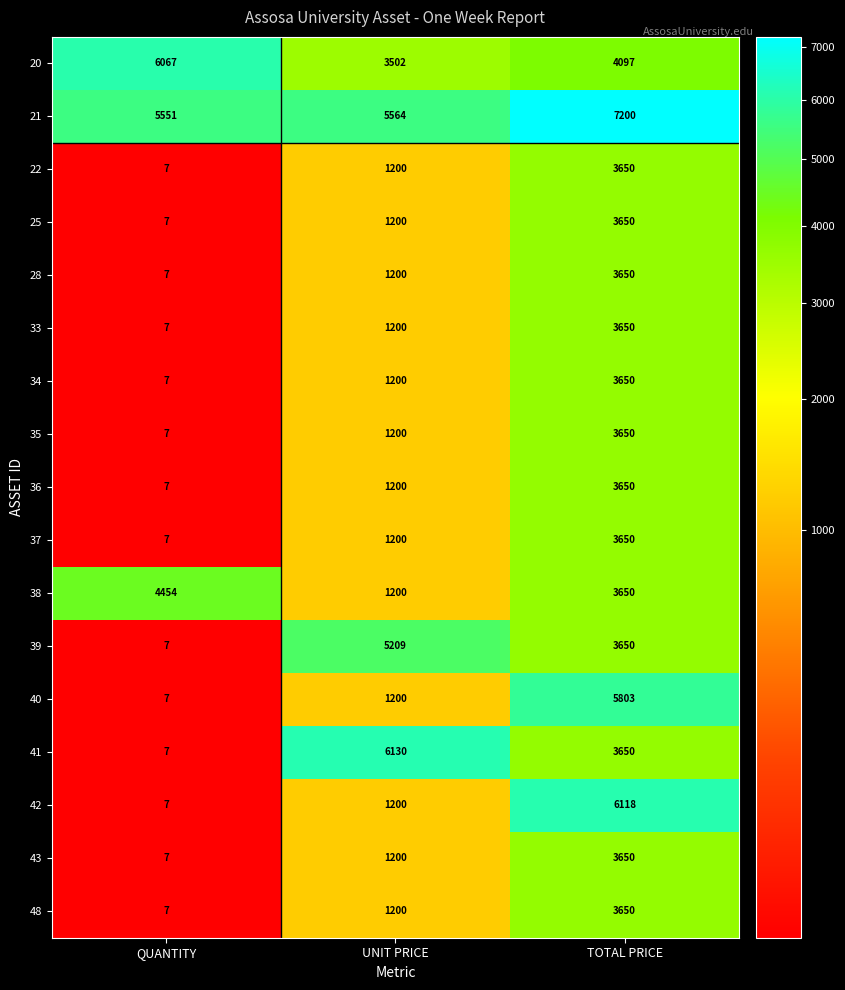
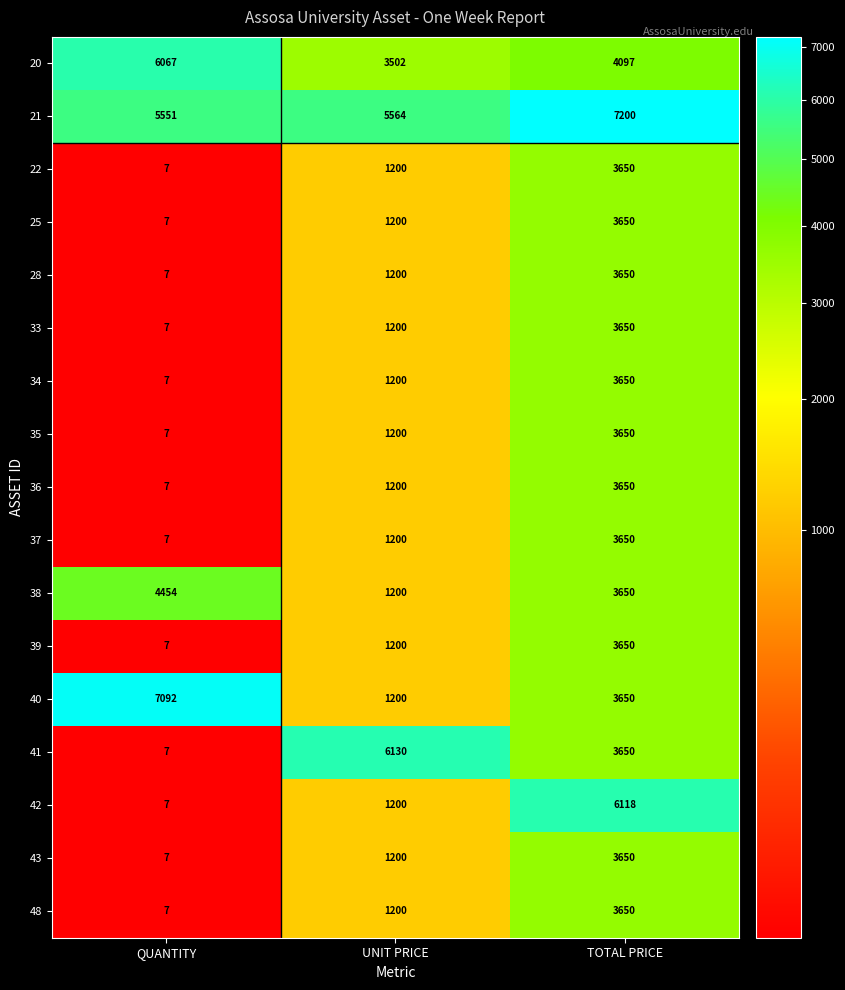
39, UNIT PRICE: 5209 -> 1200
40, QUANTITY: 7 -> 7092
40, TOTAL PRICE: 5803 -> 3650
